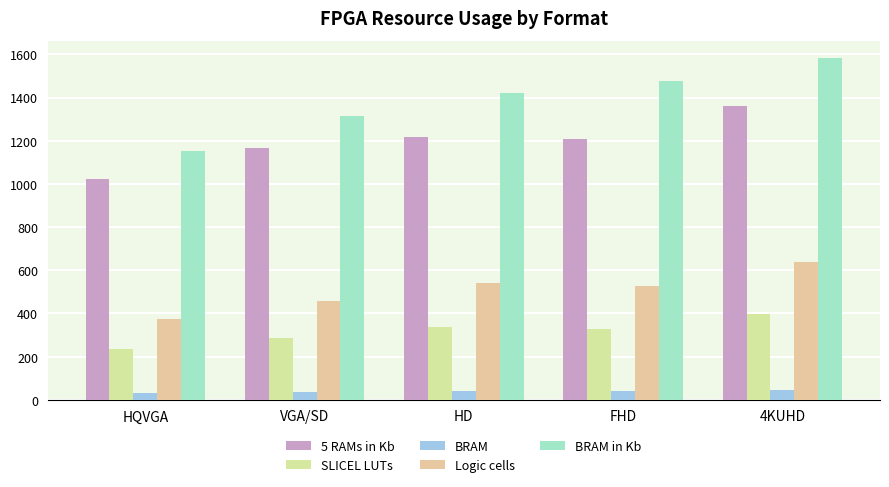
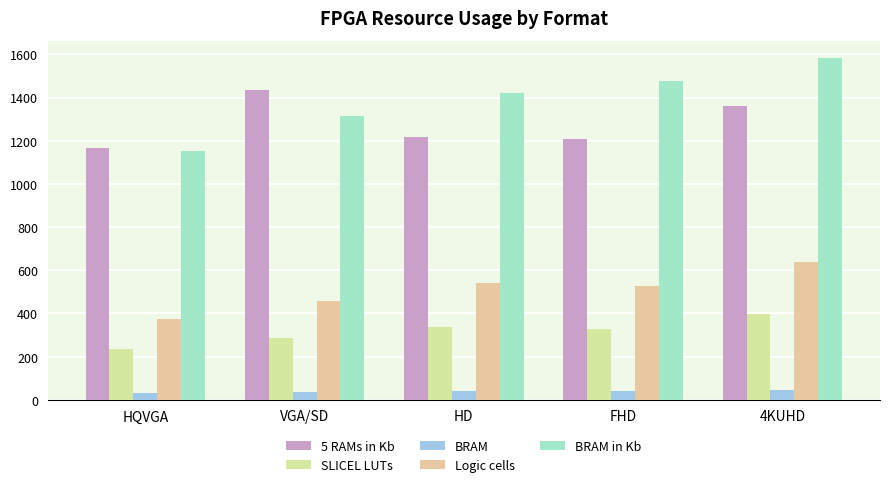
5 RAMs in Kb, HQVGA: 1020 -> 1170
5 RAMs in Kb, VGA/SD: 1170 -> 1440
